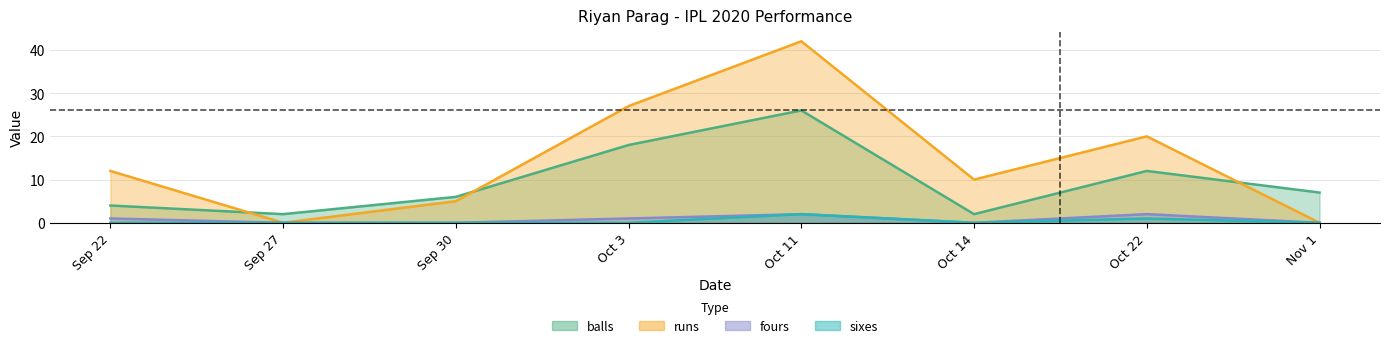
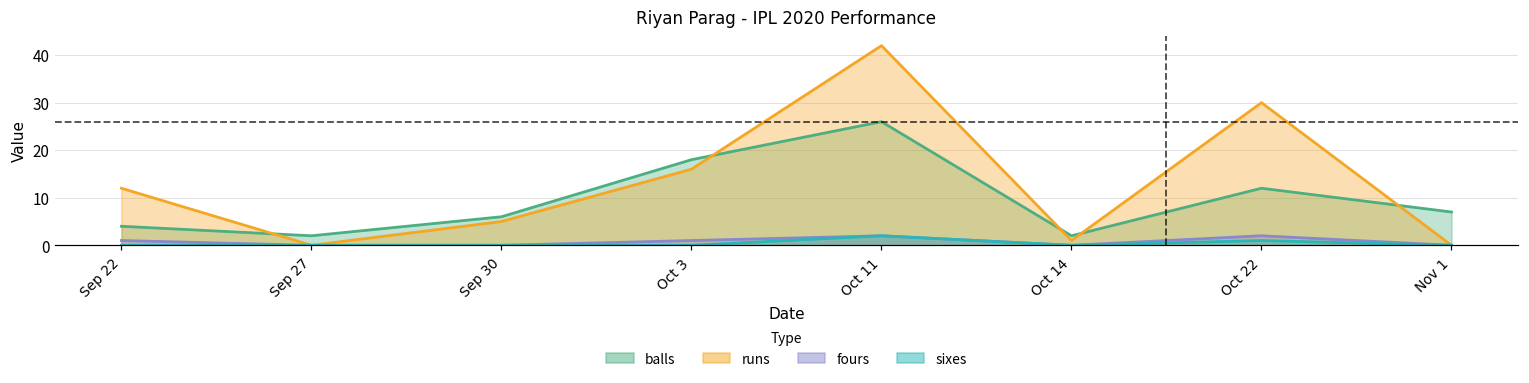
runs, Oct 3: 27 -> 16
runs, Oct 14: 10 -> 1
runs, Oct 22: 20 -> 30
